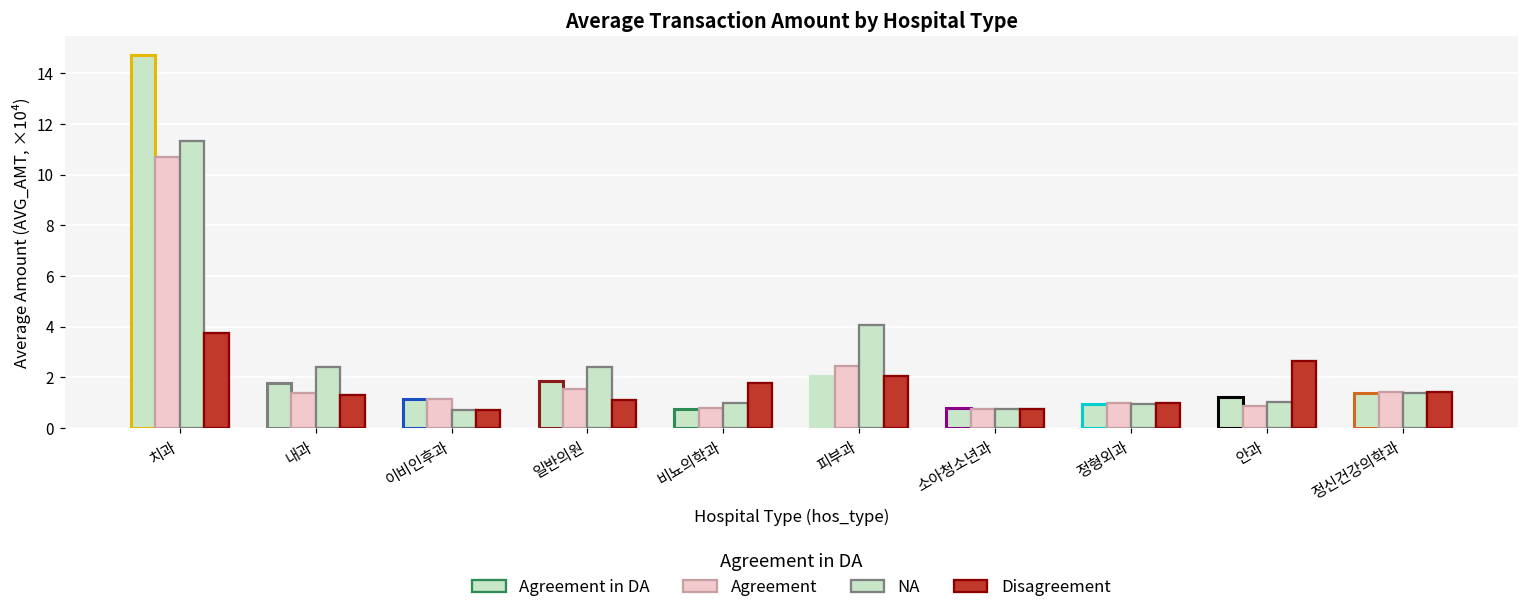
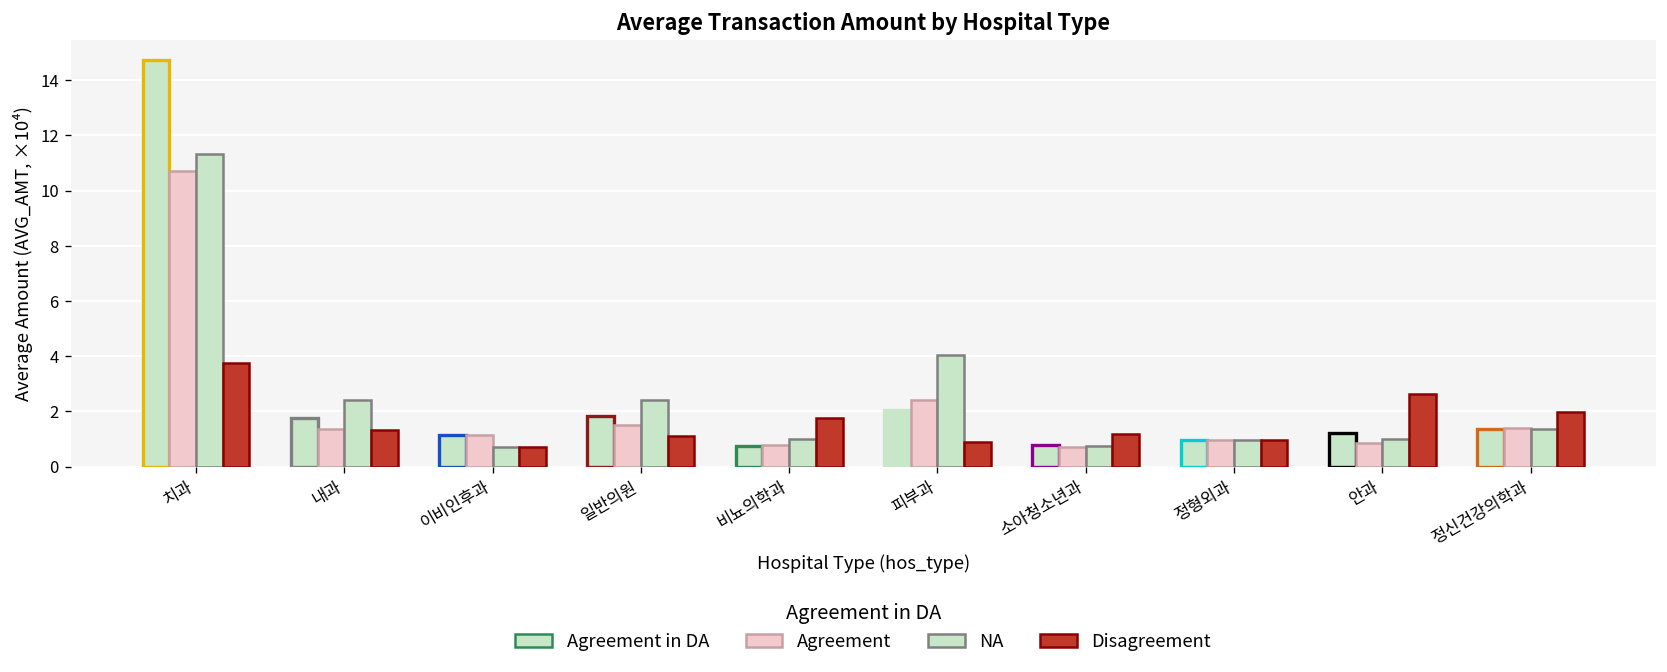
Disagreement, 피부과: 2.0 -> 0.9
Disagreement, 소아청소년과: 0.8 -> 1.2
Disagreement, 정신건강의학과: 1.4 -> 2.0
